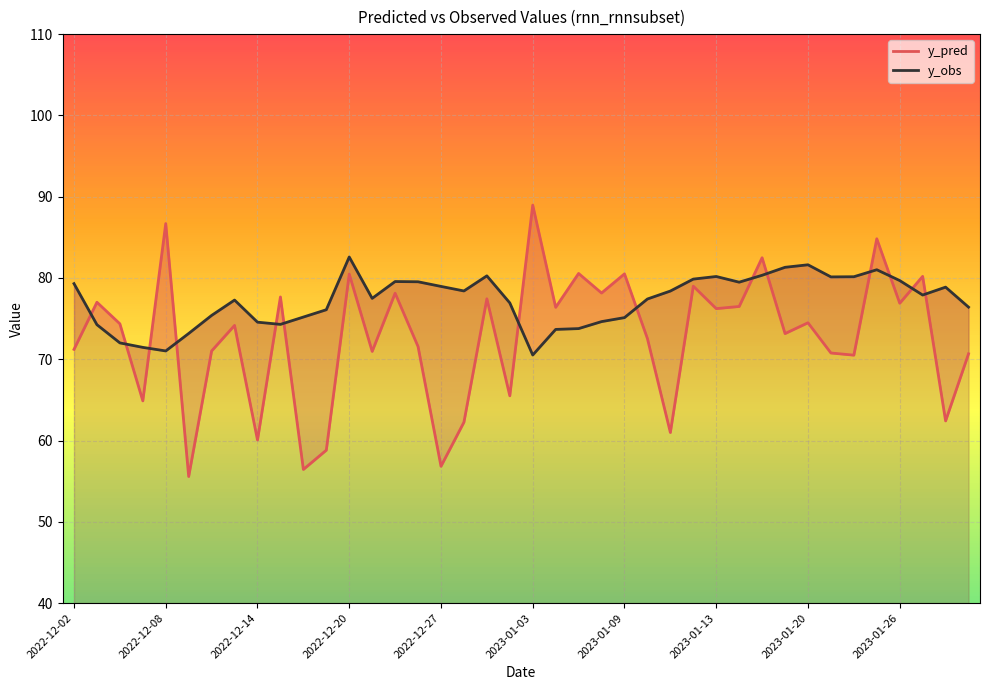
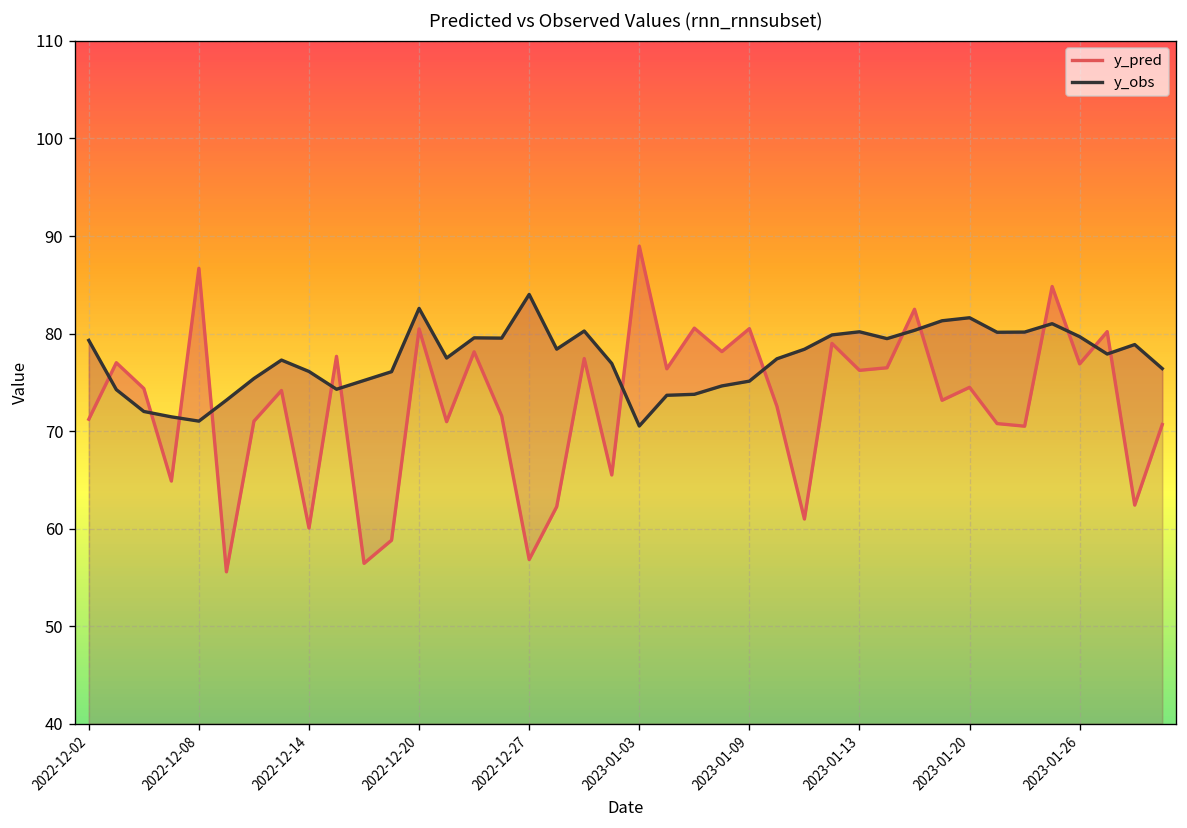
y_obs, 2022-12-14: 75 -> 76
y_obs, 2022-12-27: 79 -> 84
